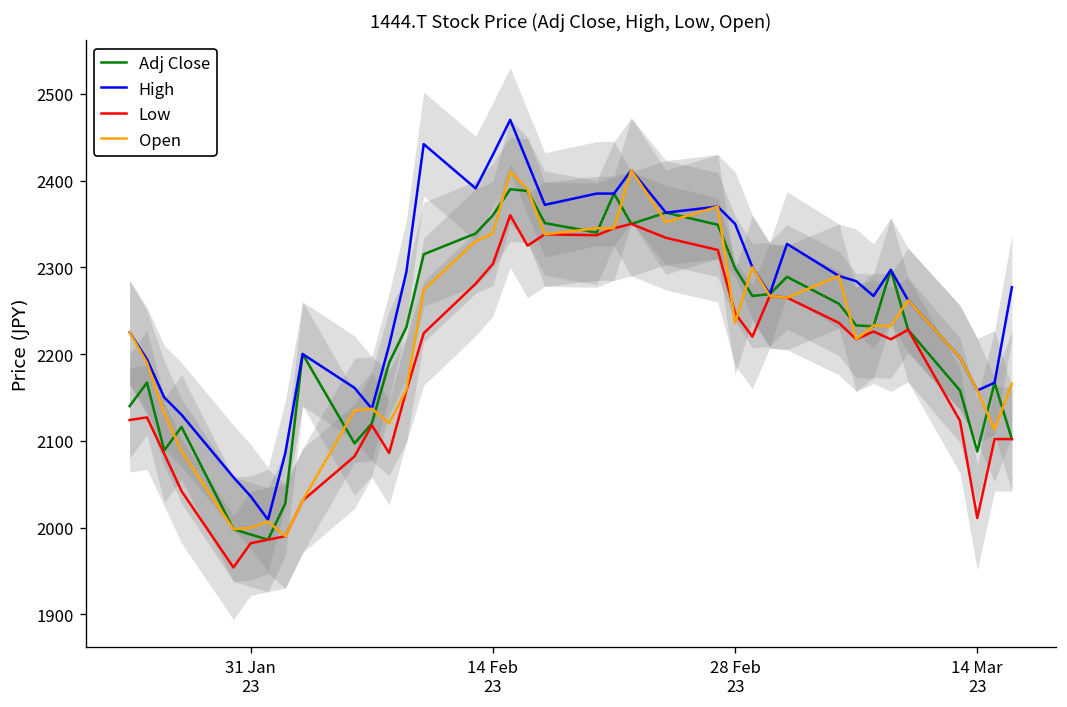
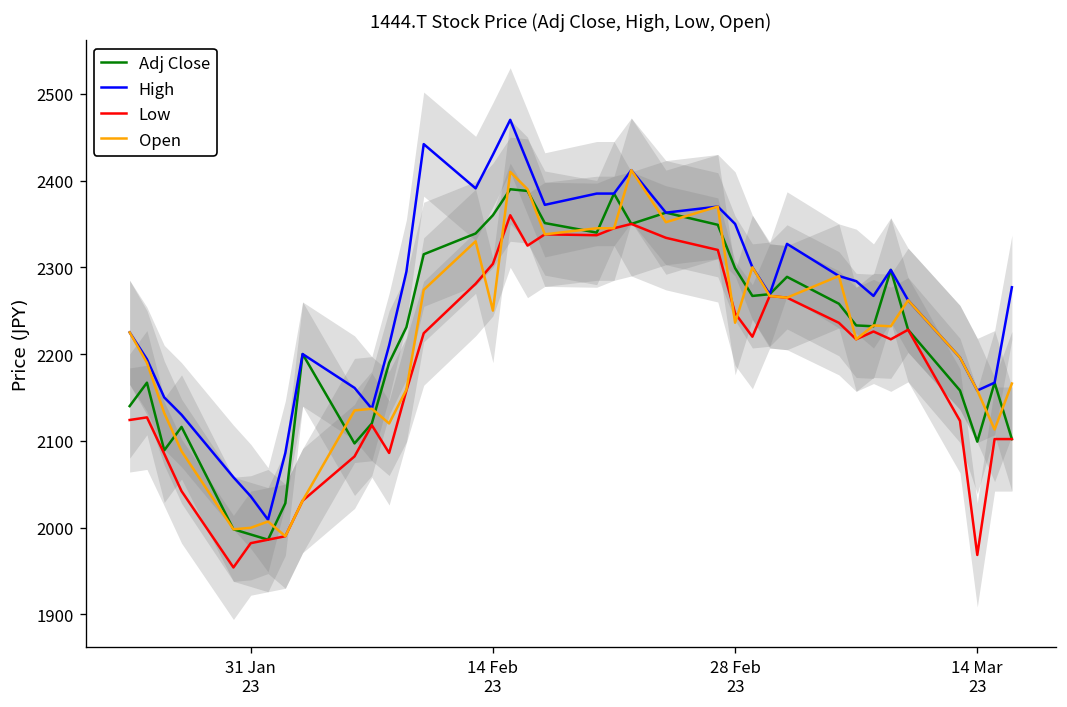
Open, 14 Feb 23: 2340 -> 2250
Adj Close, 14 Mar 23: 2090 -> 2100
Low, 14 Mar 23: 2010 -> 1970
